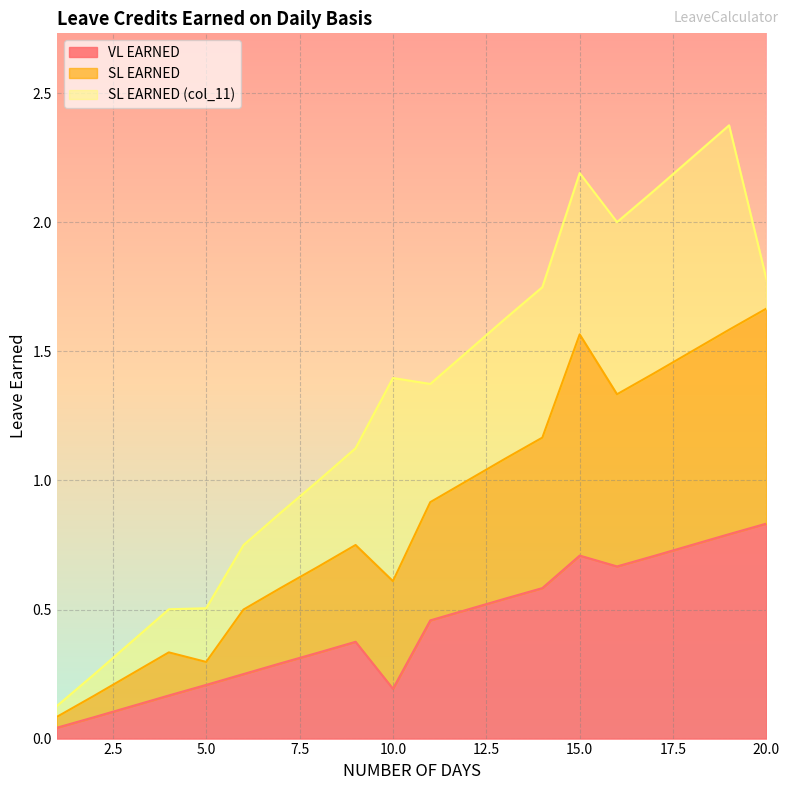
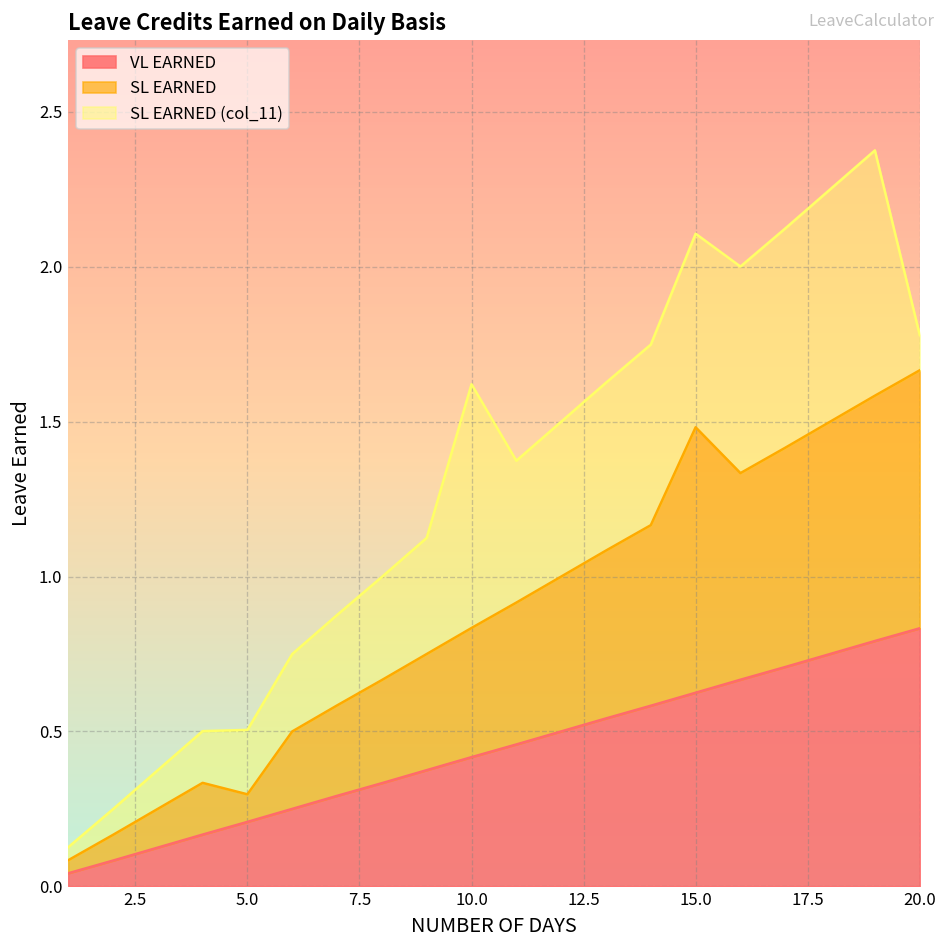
VL EARNED, 10.0: 0.19 -> 0.42
VL EARNED, 15.0: 0.71 -> 0.63
